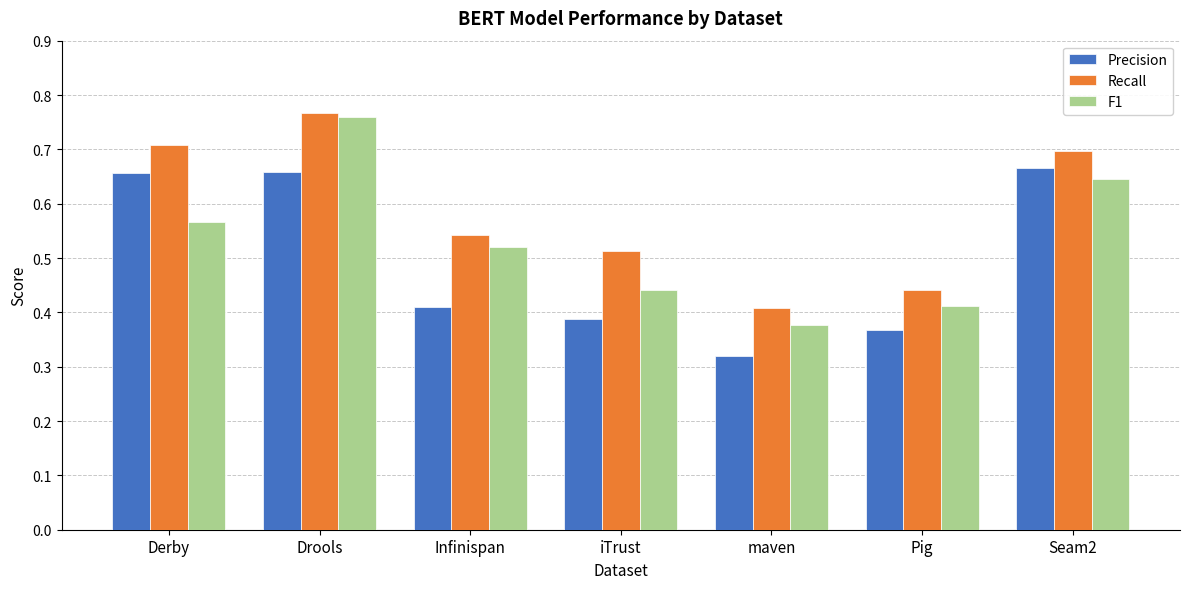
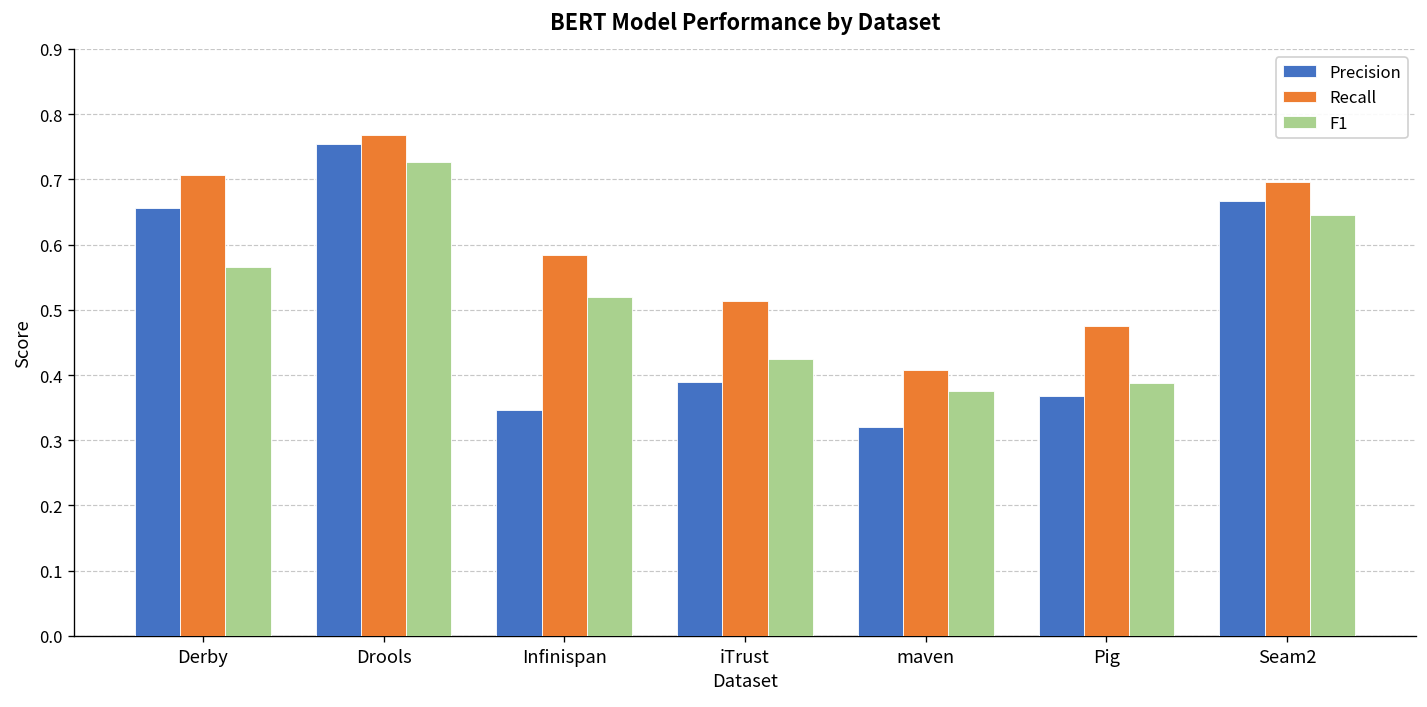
Precision, Drools: 0.66 -> 0.75
F1, Drools: 0.76 -> 0.73
Precision, Infinispan: 0.41 -> 0.35
Recall, Infinispan: 0.54 -> 0.58
F1, iTrust: 0.44 -> 0.42
Recall, Pig: 0.44 -> 0.48
F1, Pig: 0.41 -> 0.39
